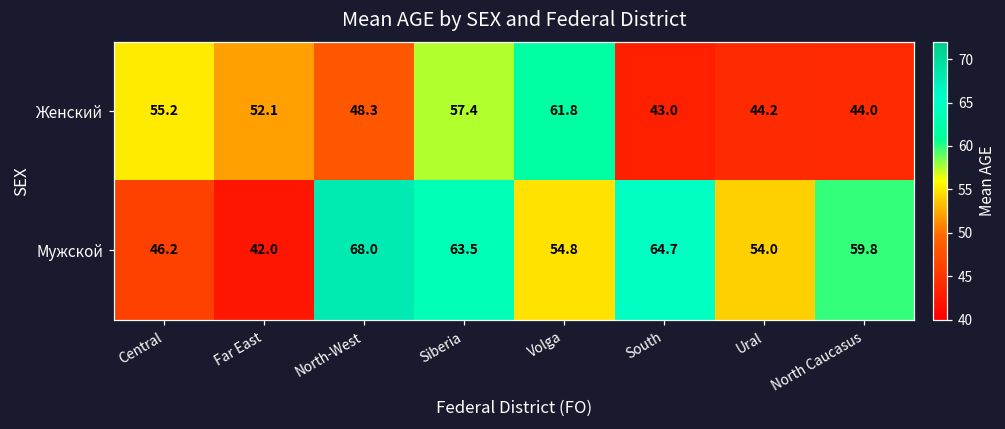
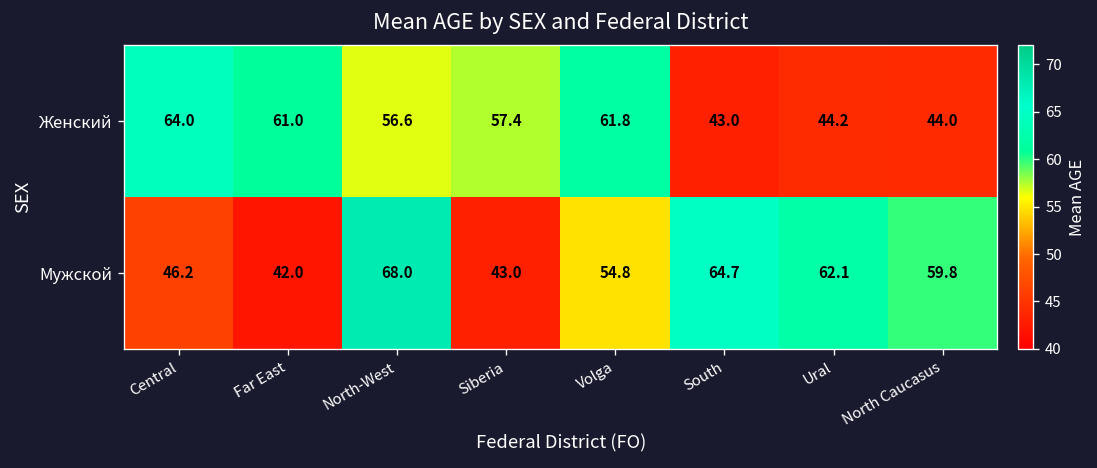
Женский, Central: 55.2 -> 64.0
Женский, Far East: 52.1 -> 61.0
Женский, North-West: 48.3 -> 56.6
Мужской, Siberia: 63.5 -> 43.0
Мужской, Ural: 54.0 -> 62.1
